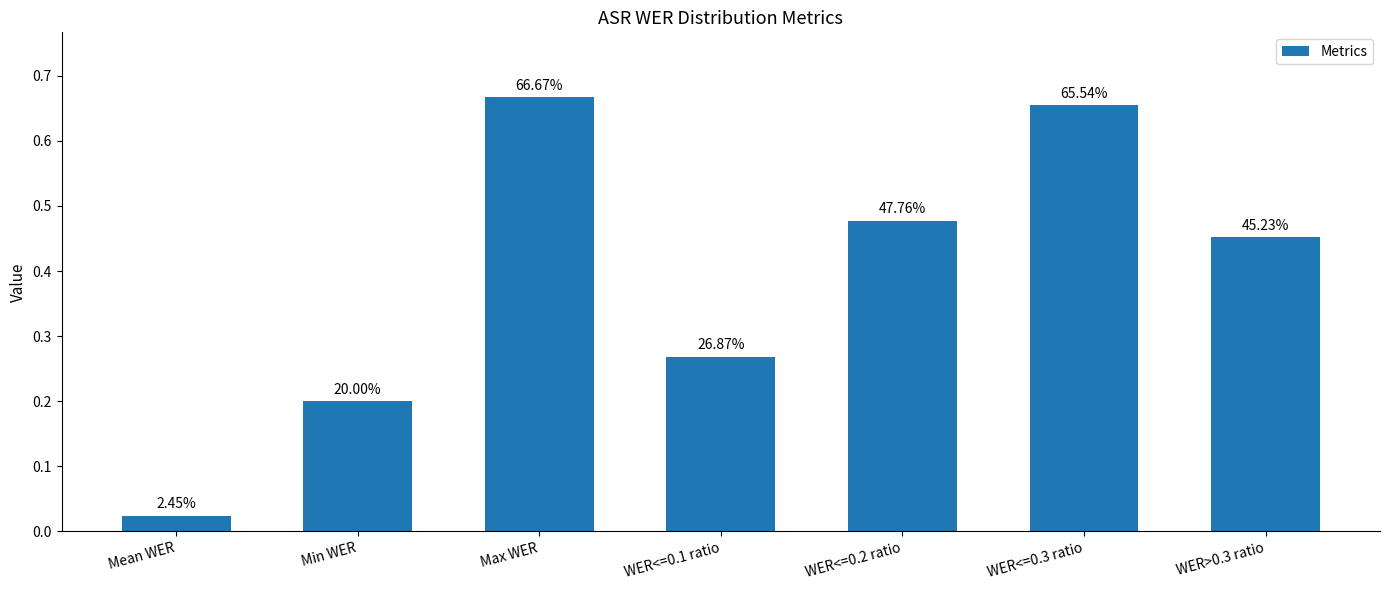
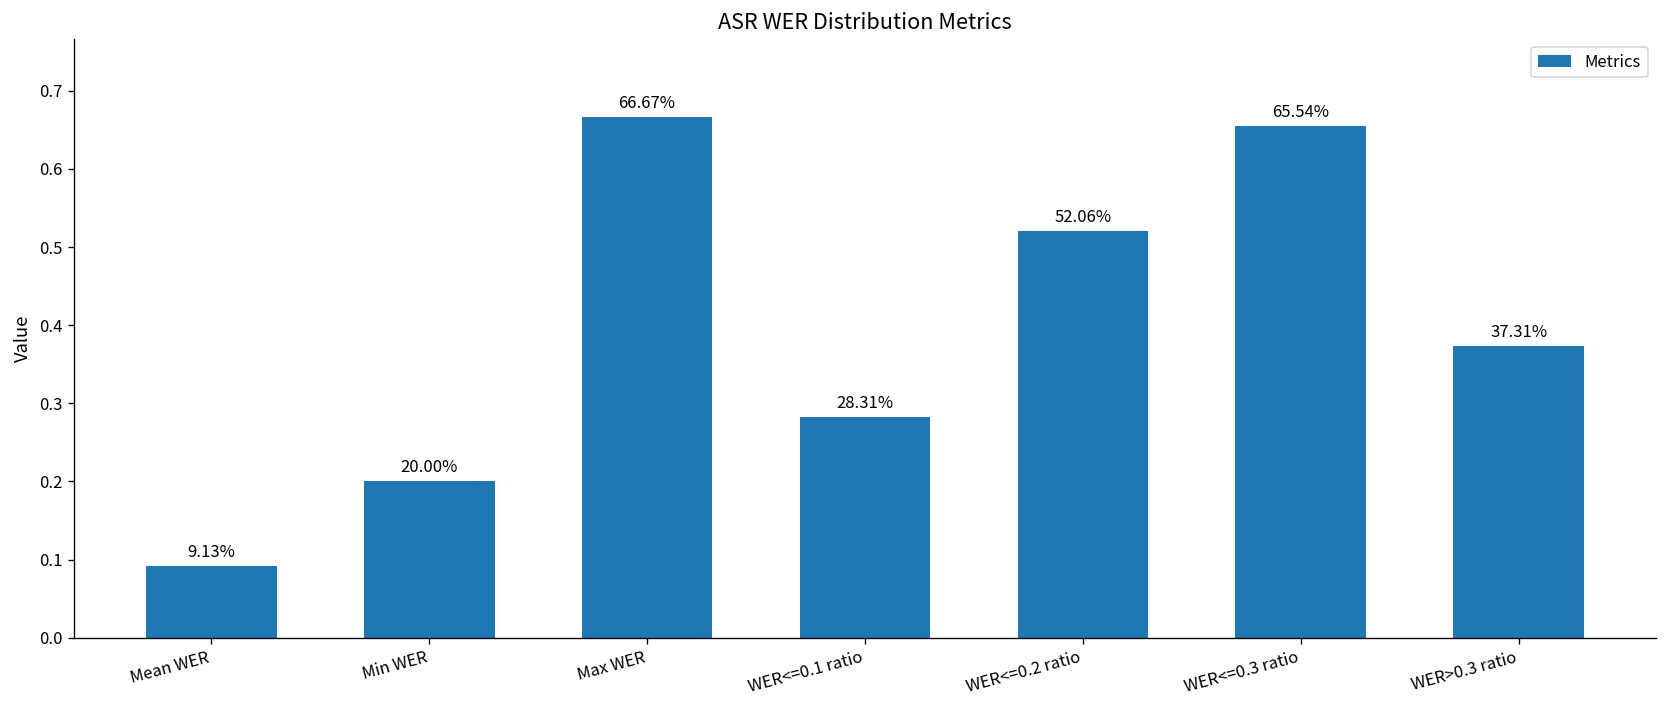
Mean WER: 2.45% -> 9.13%
WER<=0.1 ratio: 26.87% -> 28.31%
WER<=0.2 ratio: 47.76% -> 52.06%
WER>0.3 ratio: 45.23% -> 37.31%
